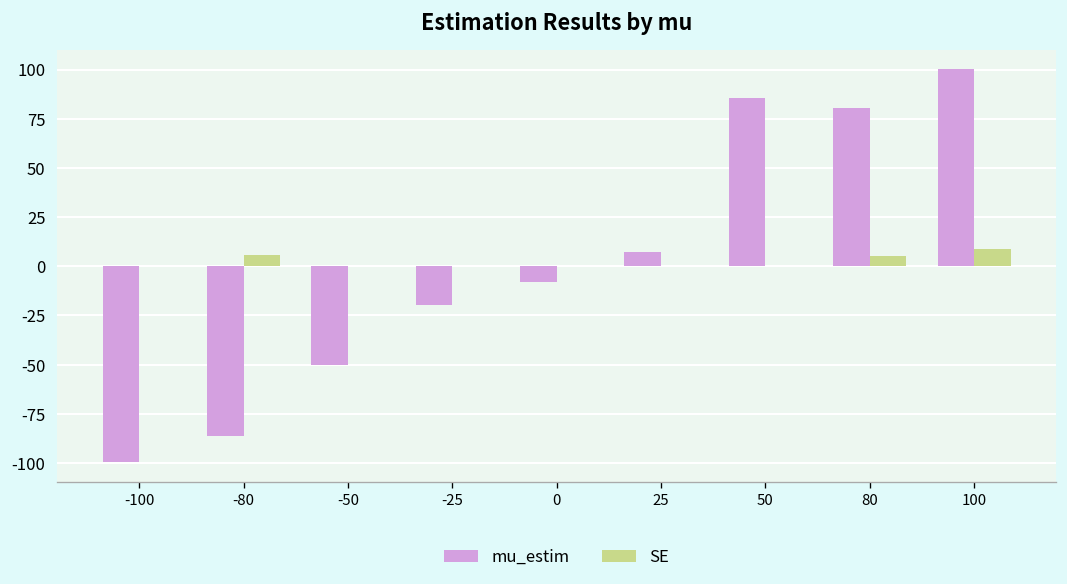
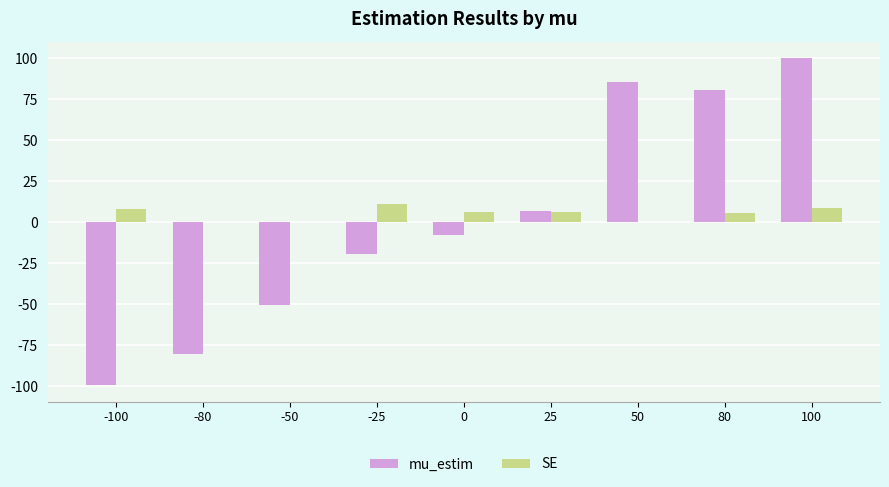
SE, -100: 0 -> 8
mu_estim, -80: -86 -> -81
SE, -80: 6 -> 0
SE, -25: 0 -> 11
SE, 0: 0 -> 6
SE, 25: 0 -> 6
